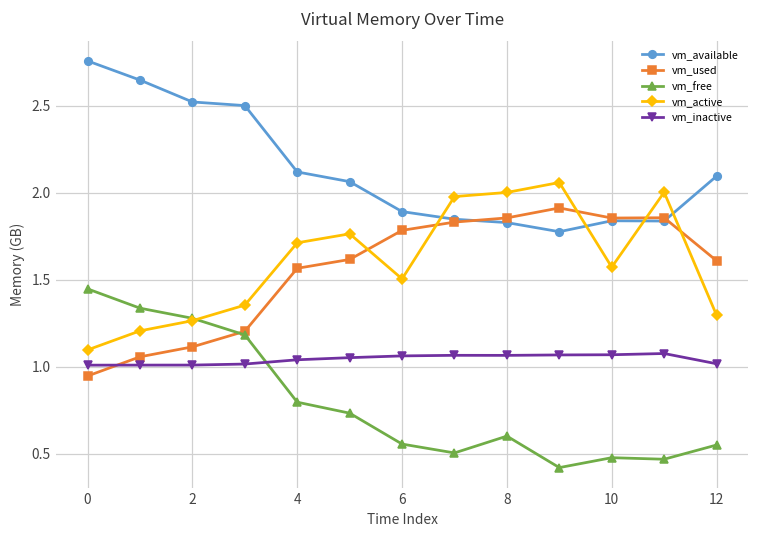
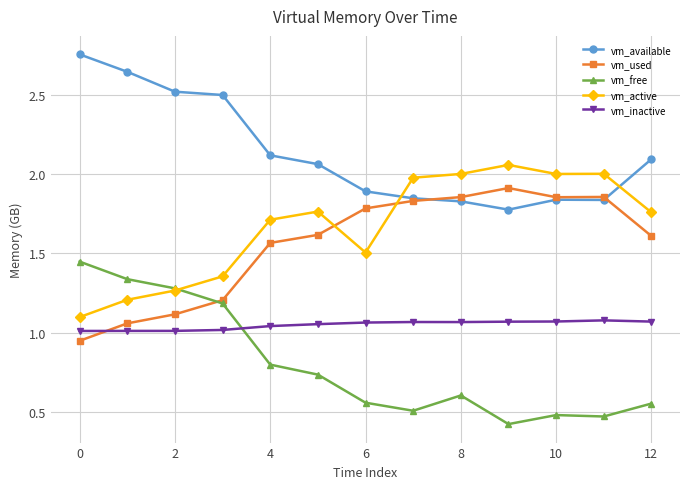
vm_active, 10: 1.57 -> 2.00
vm_active, 12: 1.30 -> 1.76
vm_inactive, 12: 1.02 -> 1.07
